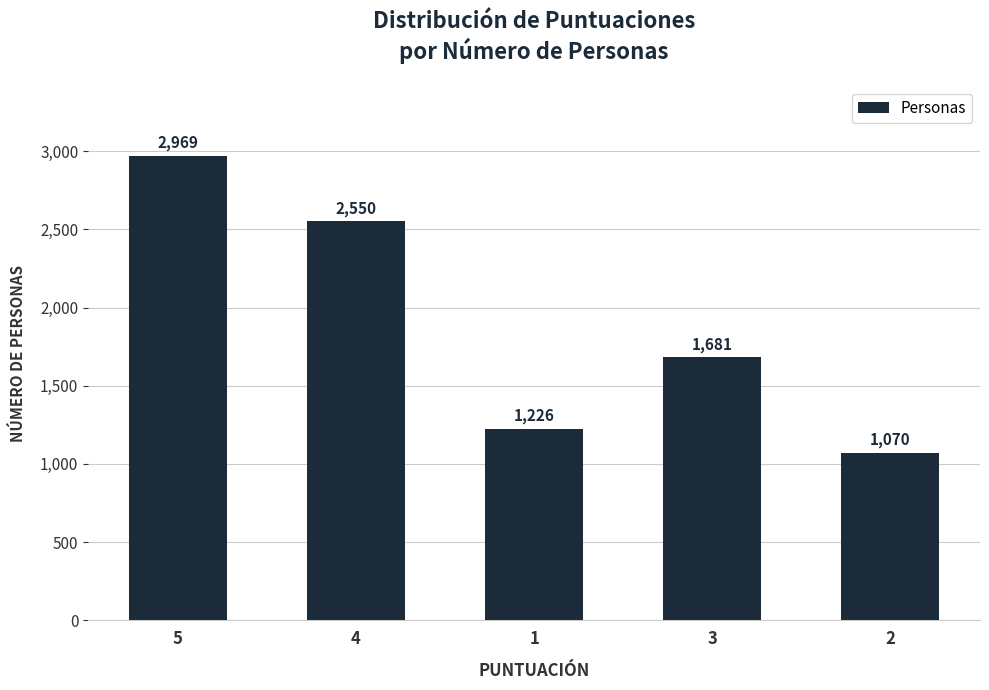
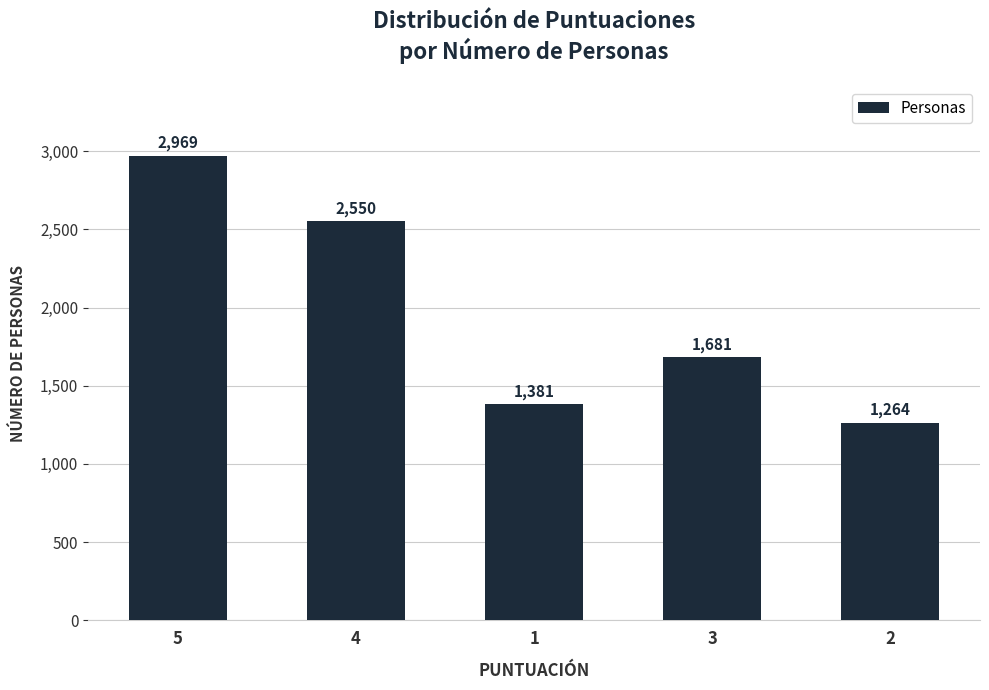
1: 1,226 -> 1,381
2: 1,070 -> 1,264
